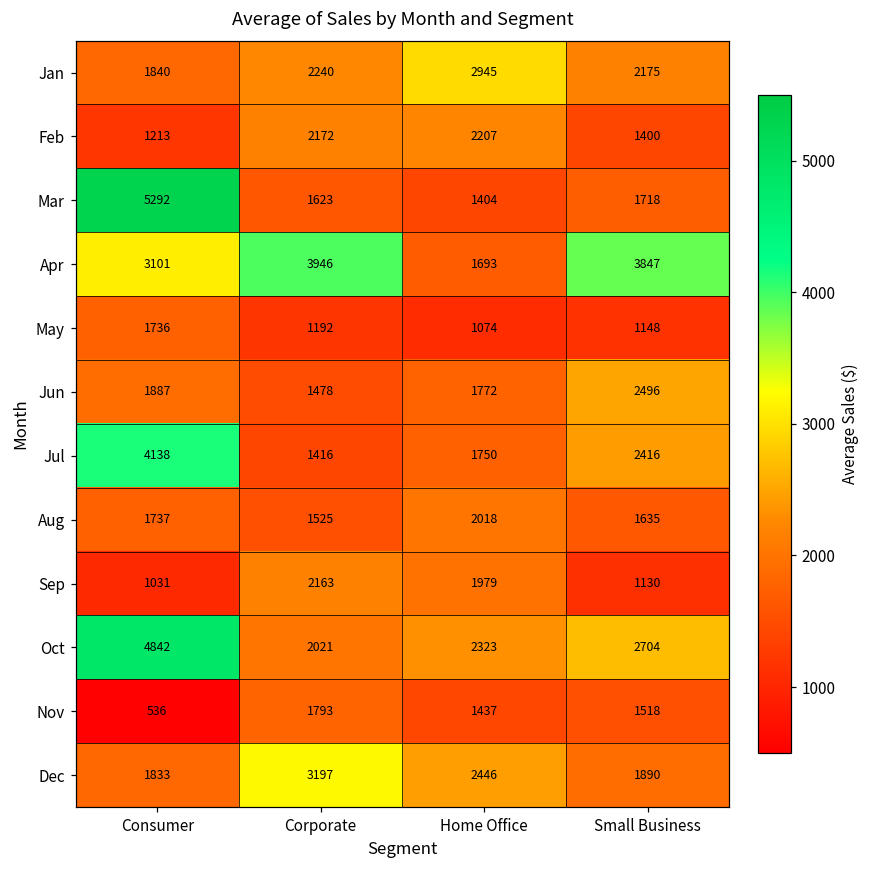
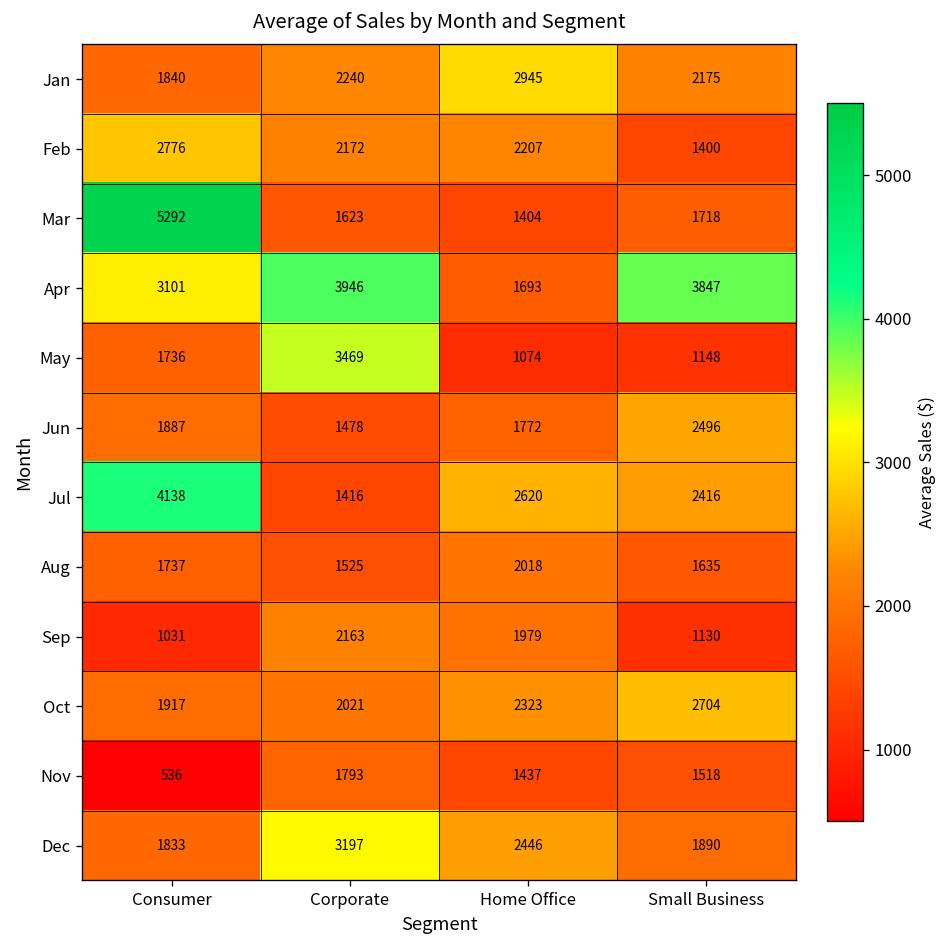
Feb, Consumer: 1213 -> 2776
May, Corporate: 1192 -> 3469
Jul, Home Office: 1750 -> 2620
Oct, Consumer: 4842 -> 1917
